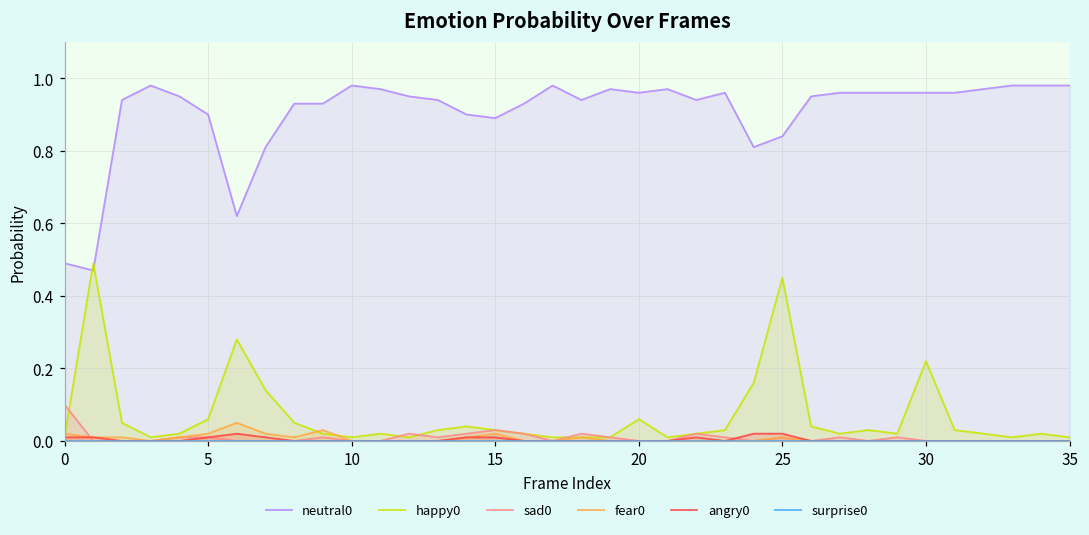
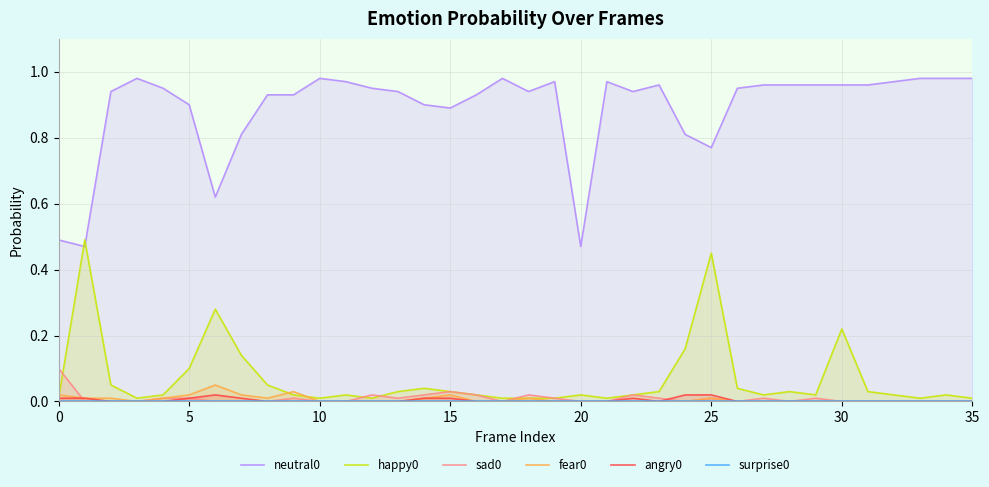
happy0, 5: 0.06 -> 0.10
neutral0, 20: 0.96 -> 0.47
happy0, 20: 0.06 -> 0.02
neutral0, 25: 0.84 -> 0.77
